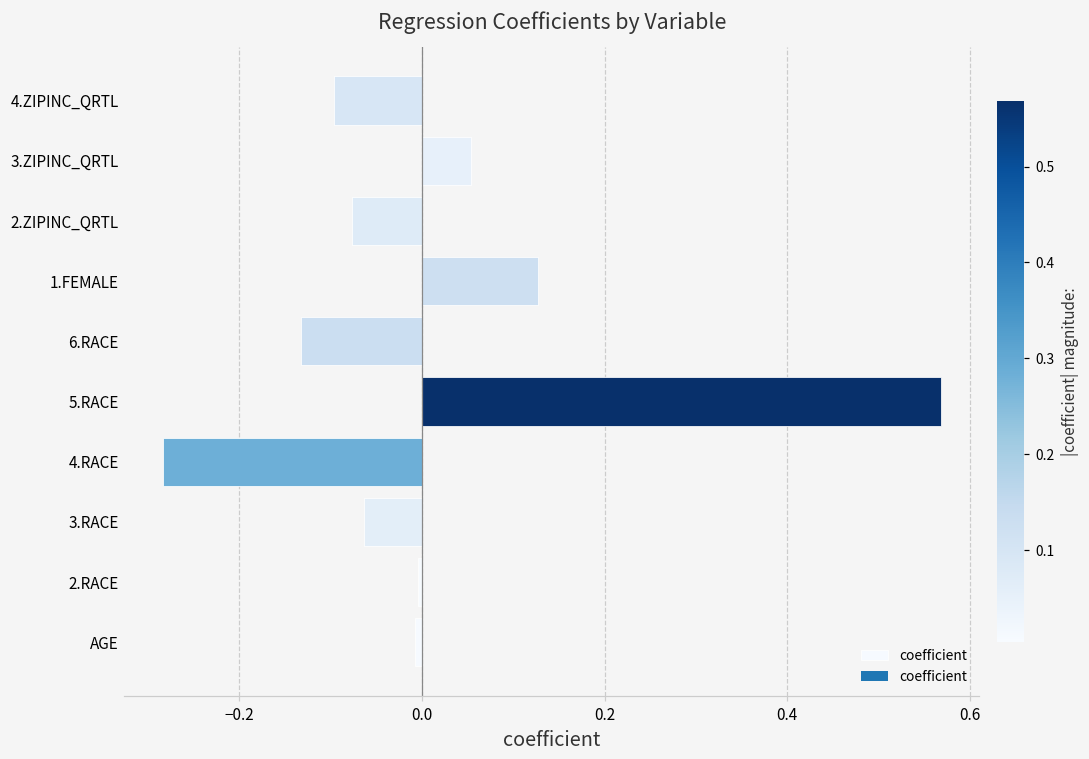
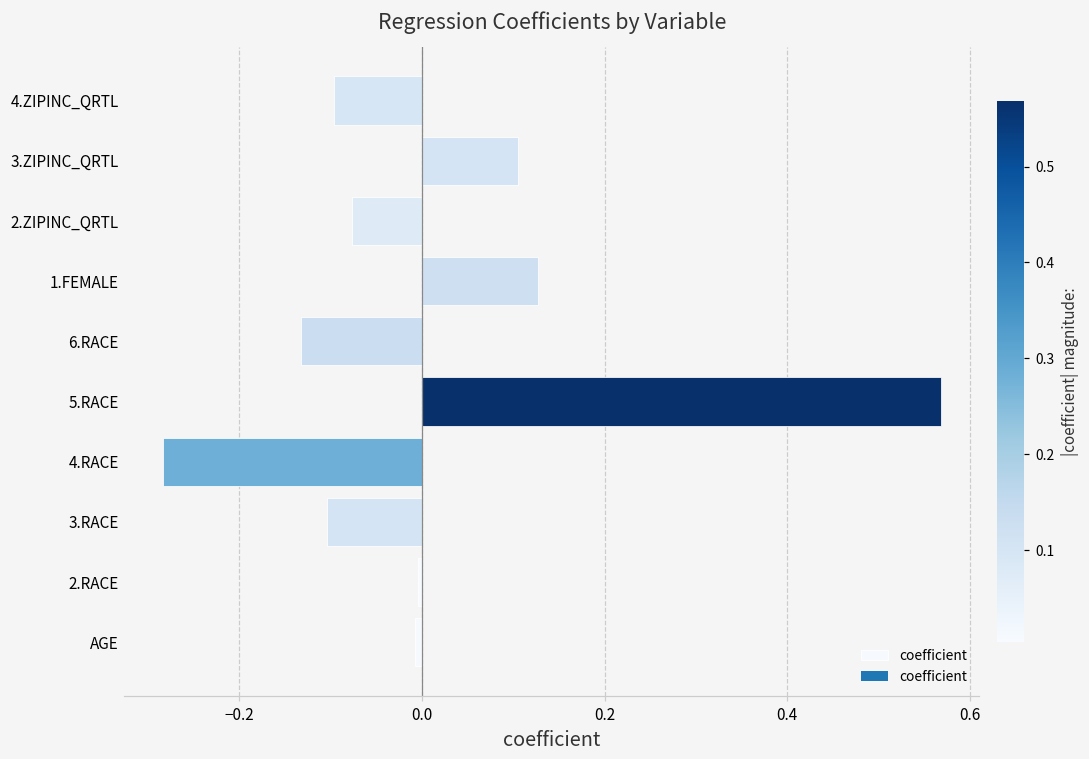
3.ZIPINC_QRTL: 0.05 -> 0.11
3.RACE: -0.06 -> -0.10
